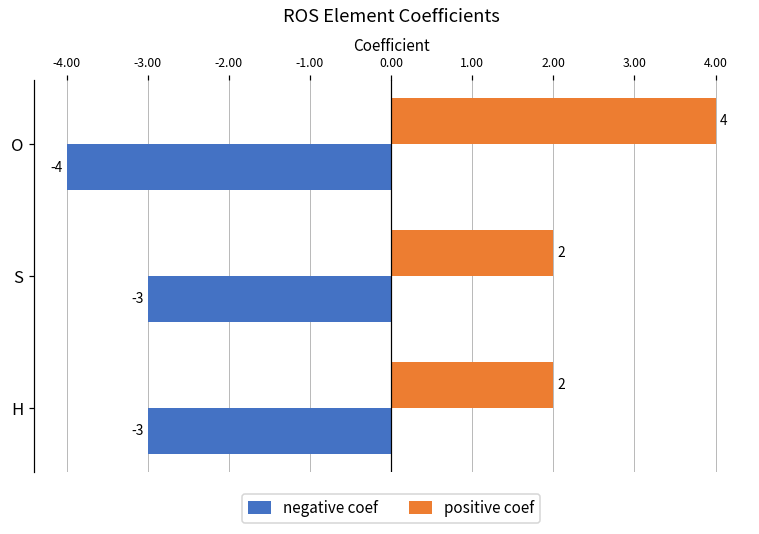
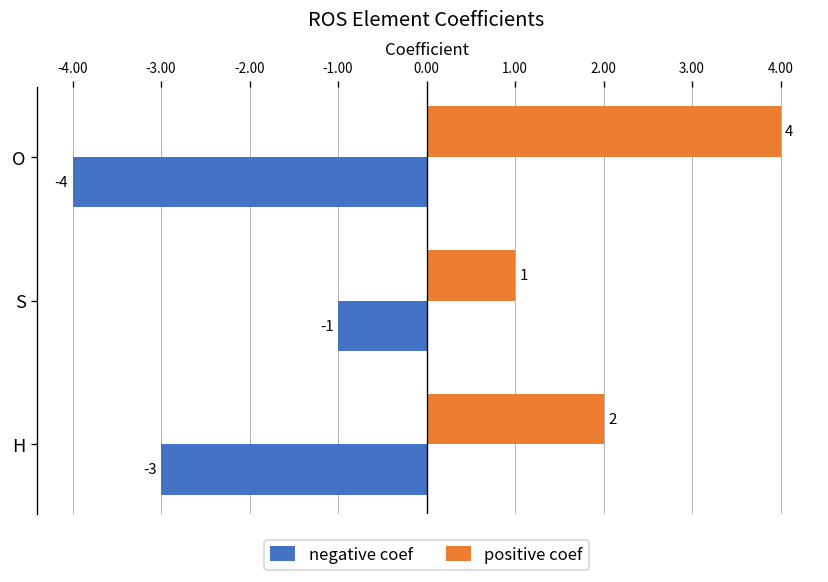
positive coef, S: 2 -> 1
negative coef, S: -3 -> -1
